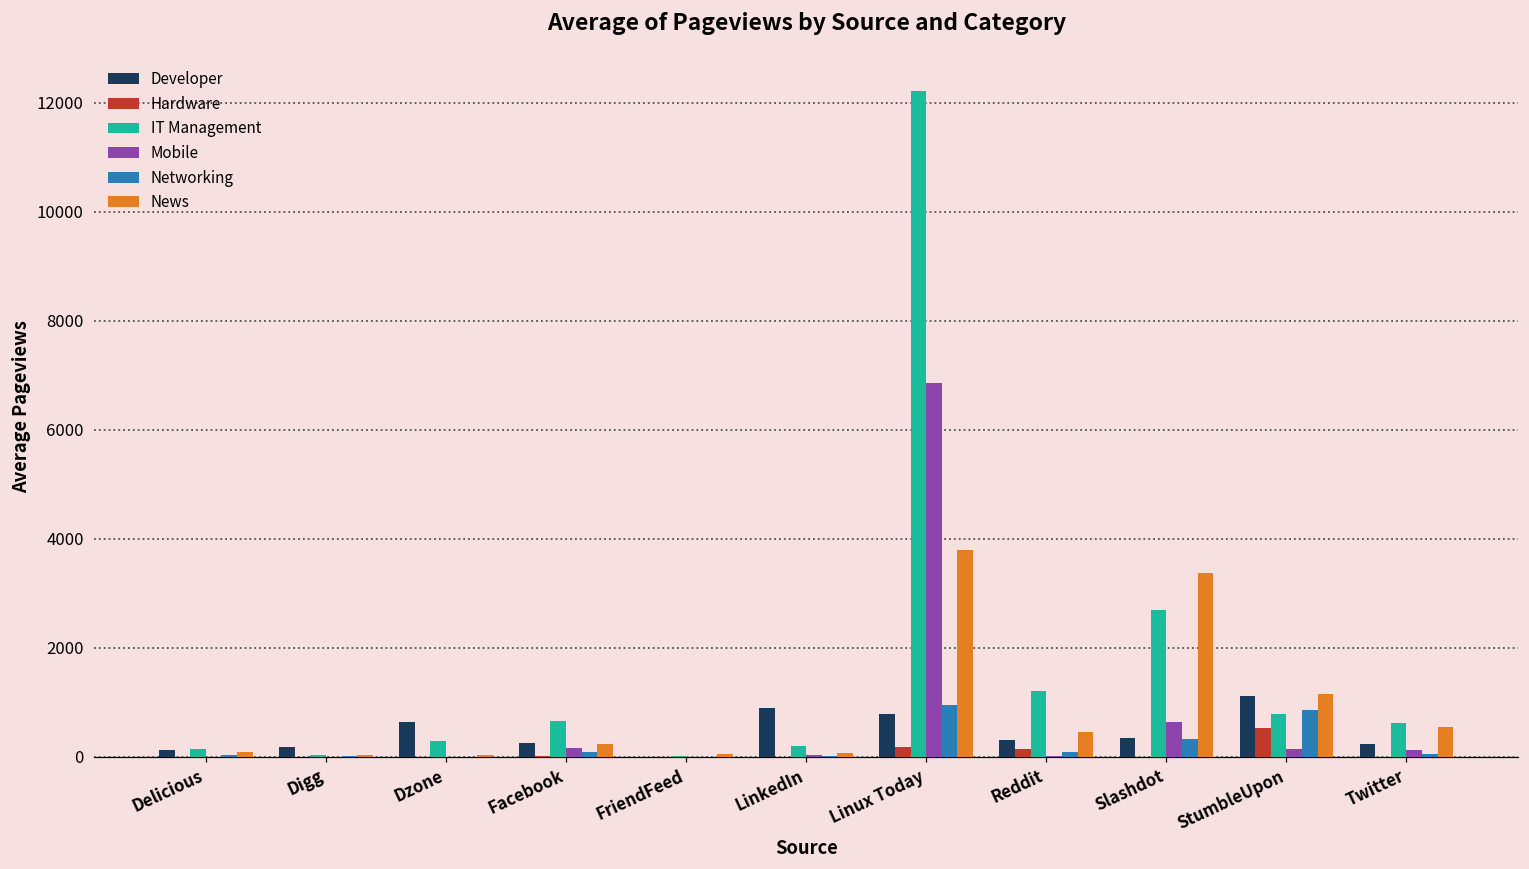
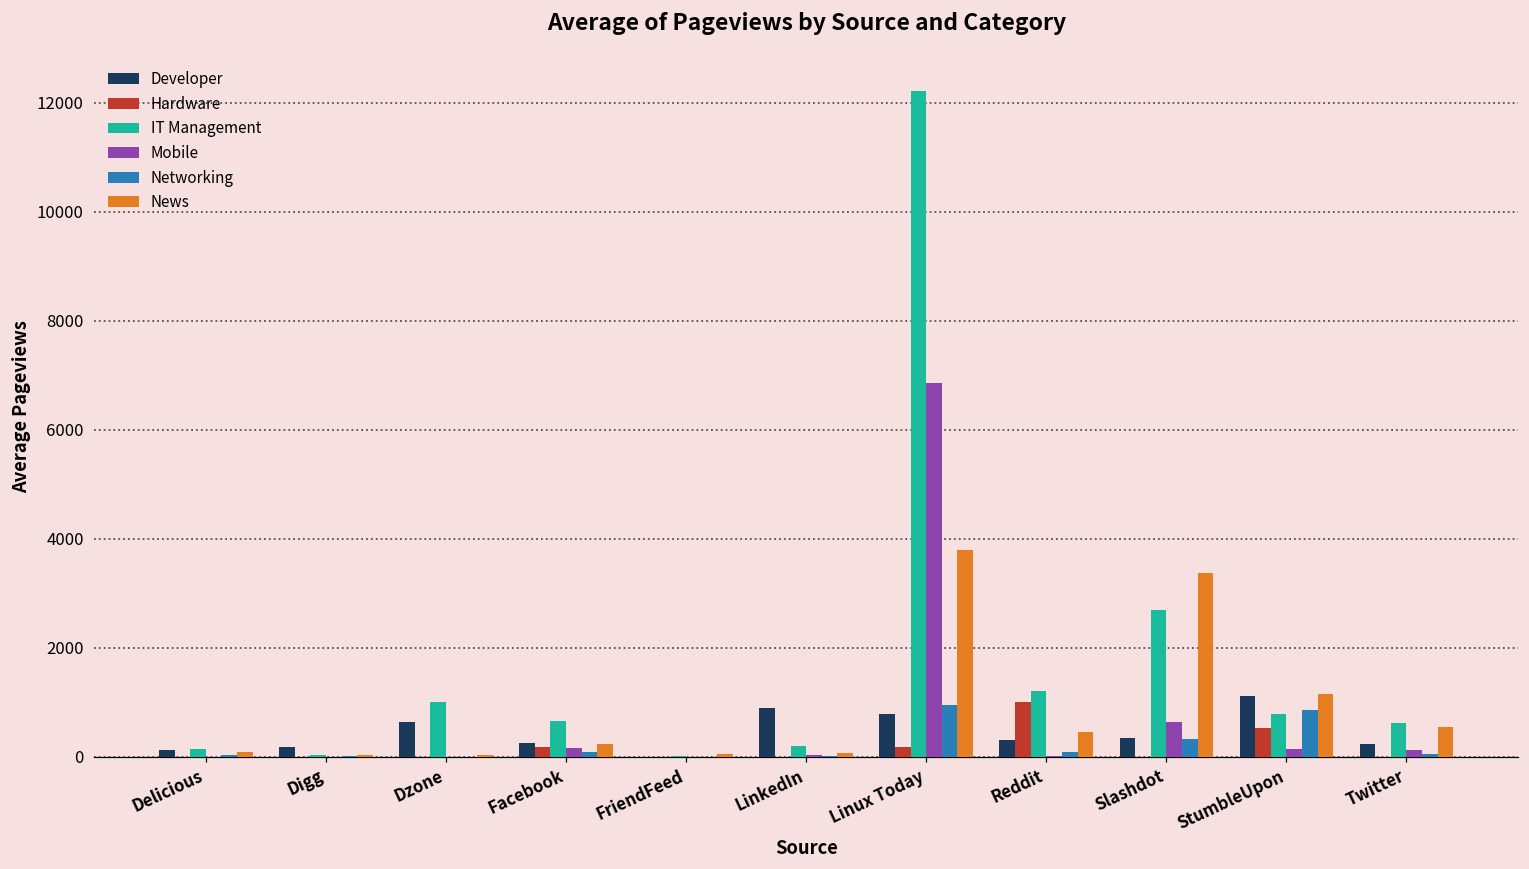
IT Management, Dzone: 300 -> 1000
Hardware, Facebook: 0 -> 200
Hardware, Reddit: 100 -> 1000
